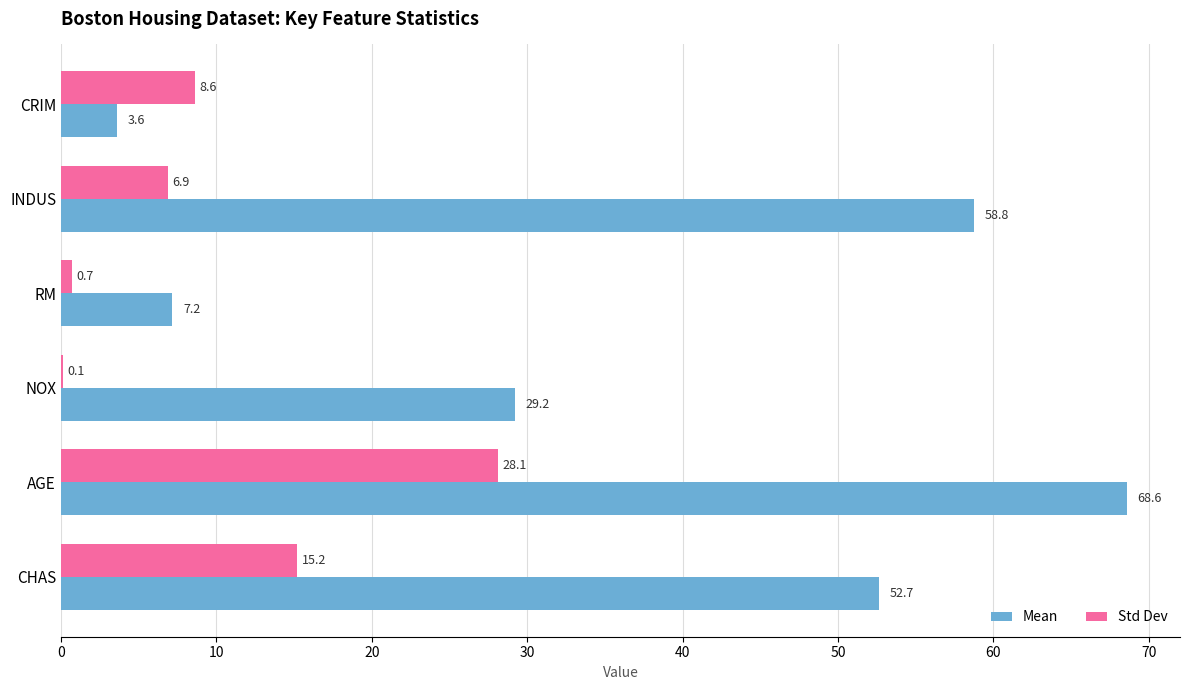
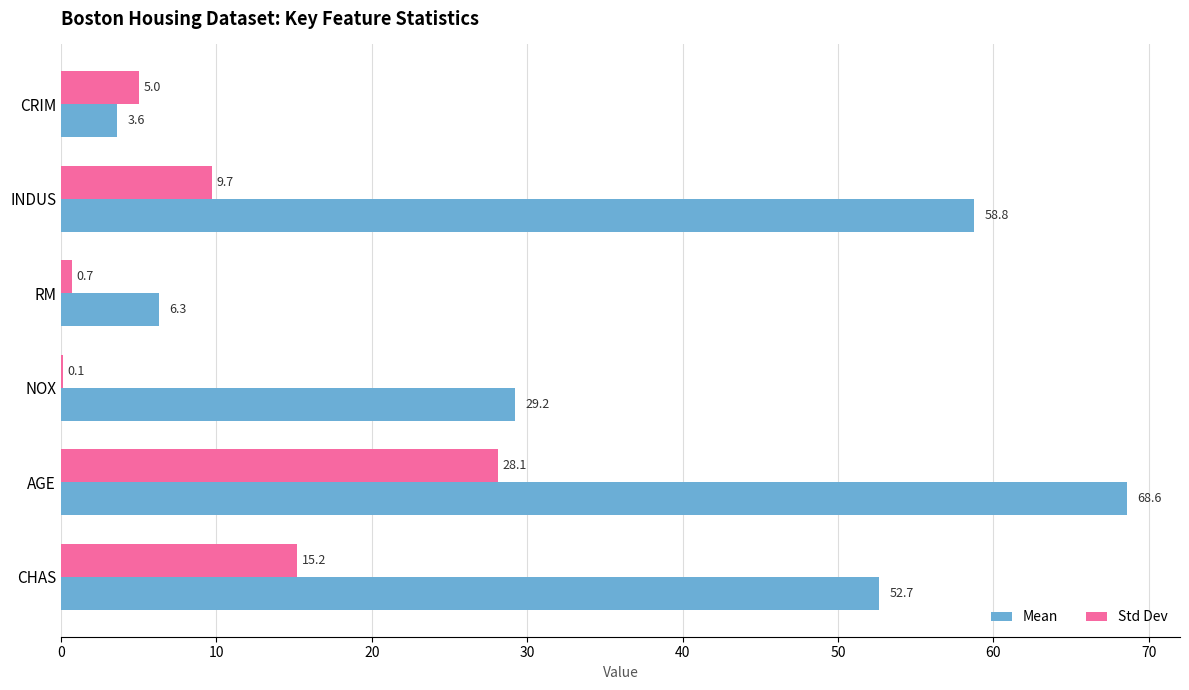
Std Dev, CRIM: 8.6 -> 5.0
Std Dev, INDUS: 6.9 -> 9.7
Mean, RM: 7.2 -> 6.3
